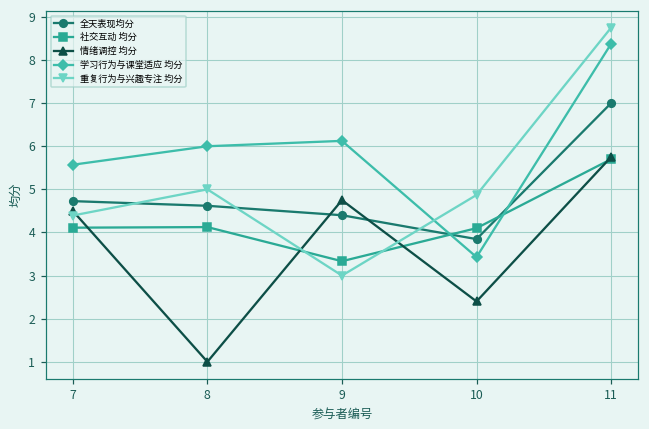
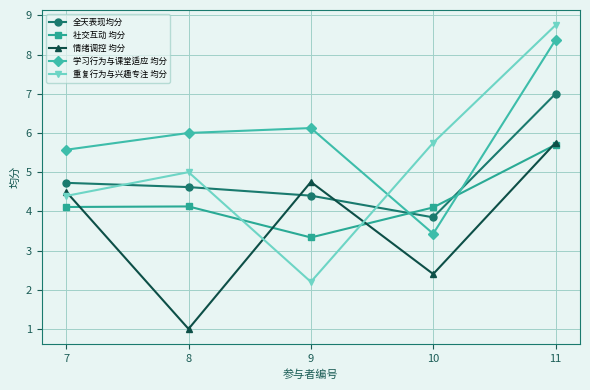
重复行为与兴趣专注 均分, 9: 3.0 -> 2.2
重复行为与兴趣专注 均分, 10: 4.9 -> 5.8
